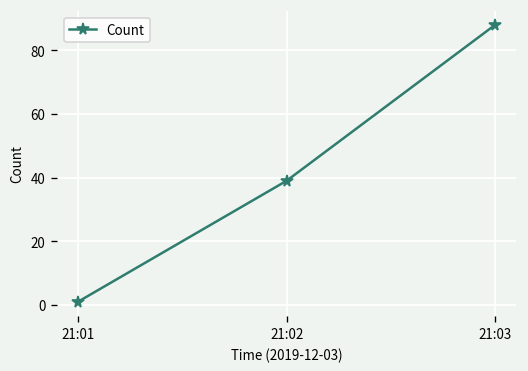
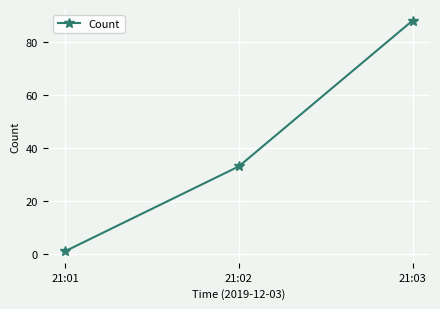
21:02: 39 -> 33
